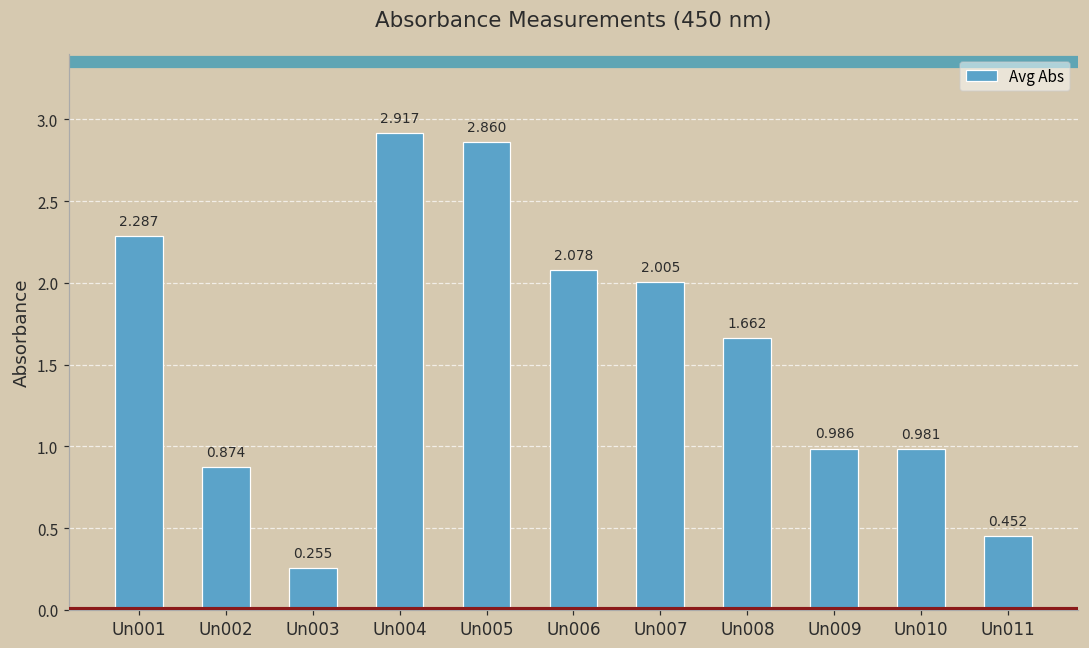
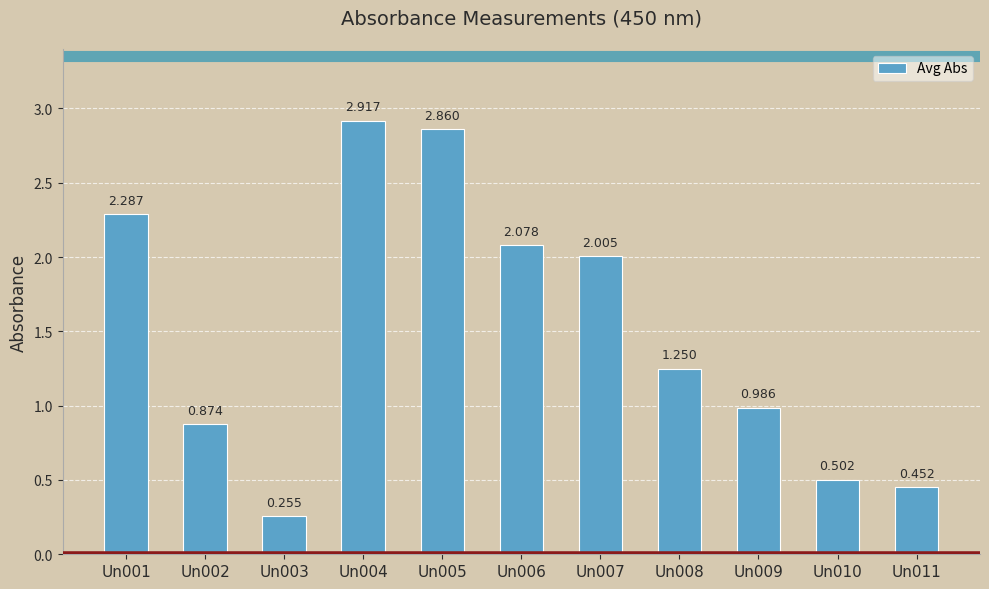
Un008: 1.662 -> 1.250
Un010: 0.981 -> 0.502
